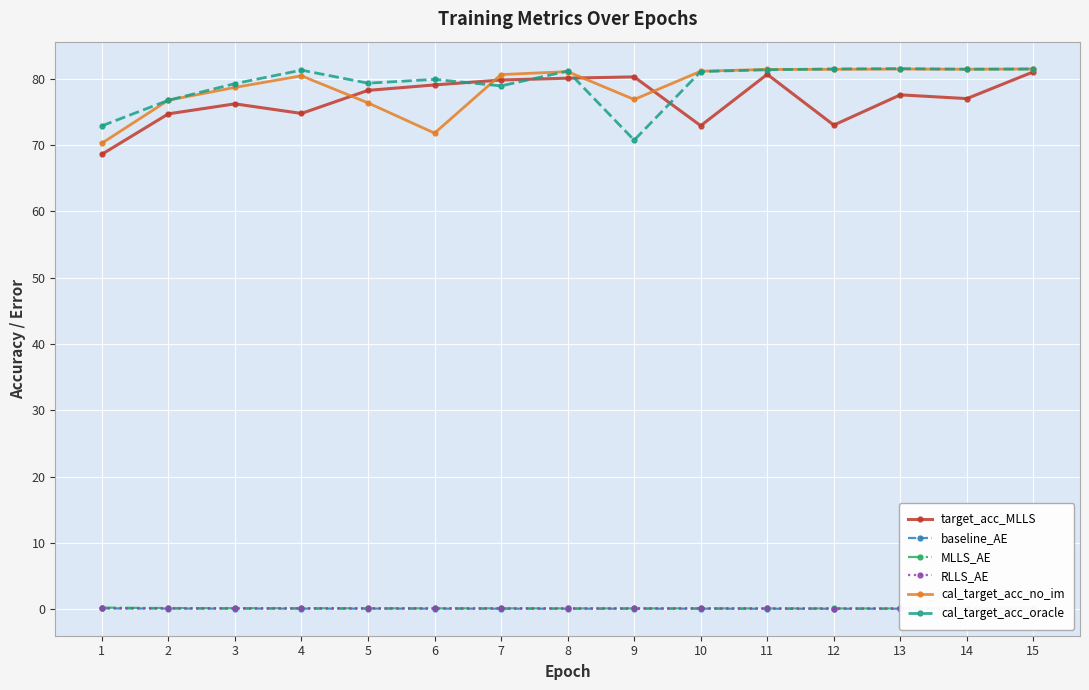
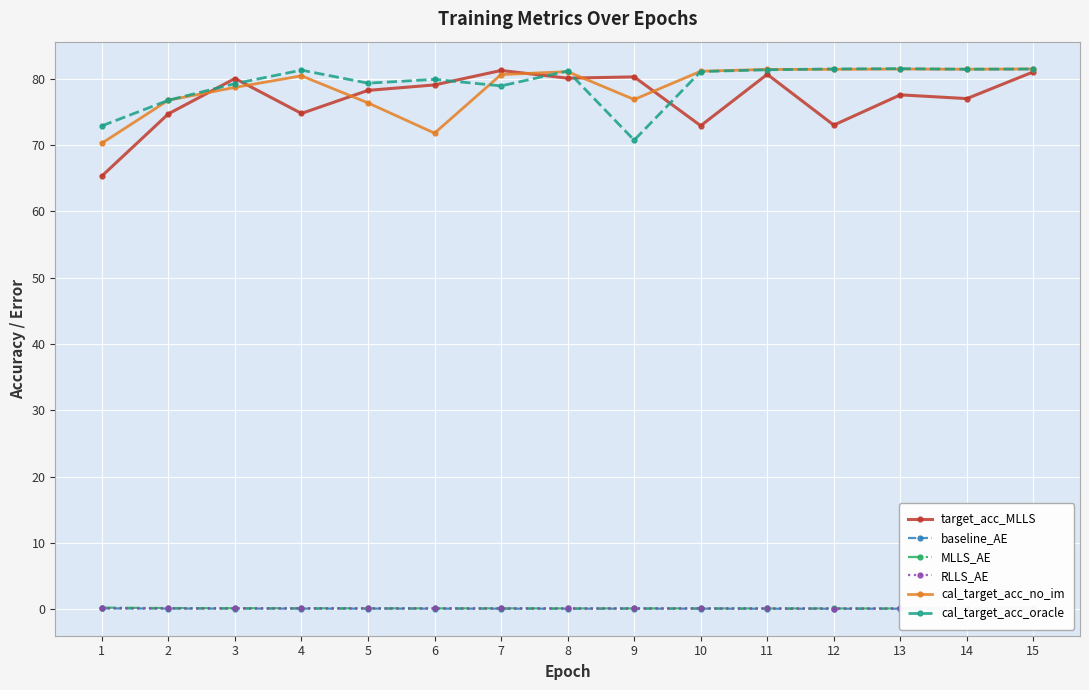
target_acc_MLLS, 1: 69 -> 65
target_acc_MLLS, 3: 76 -> 80
target_acc_MLLS, 7: 80 -> 81
